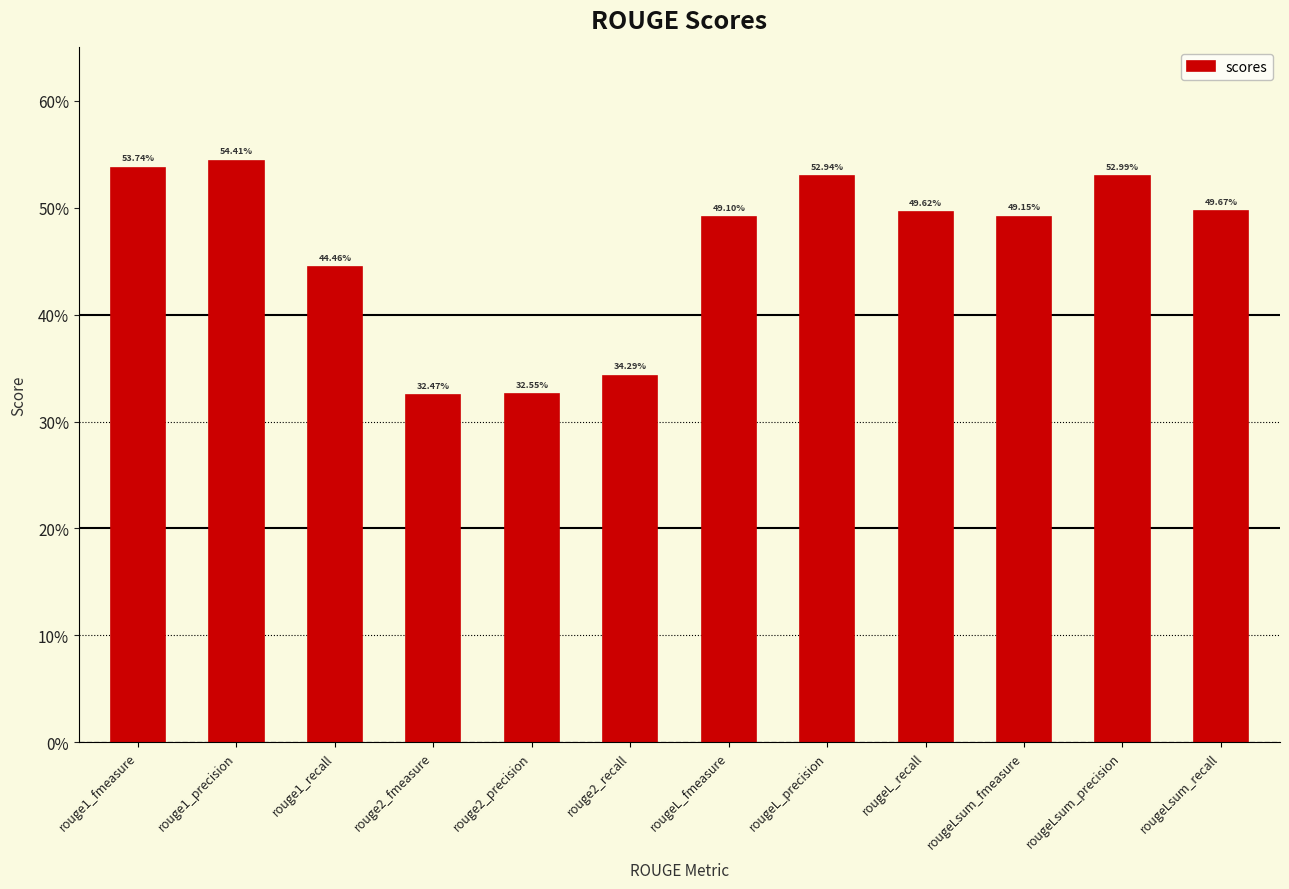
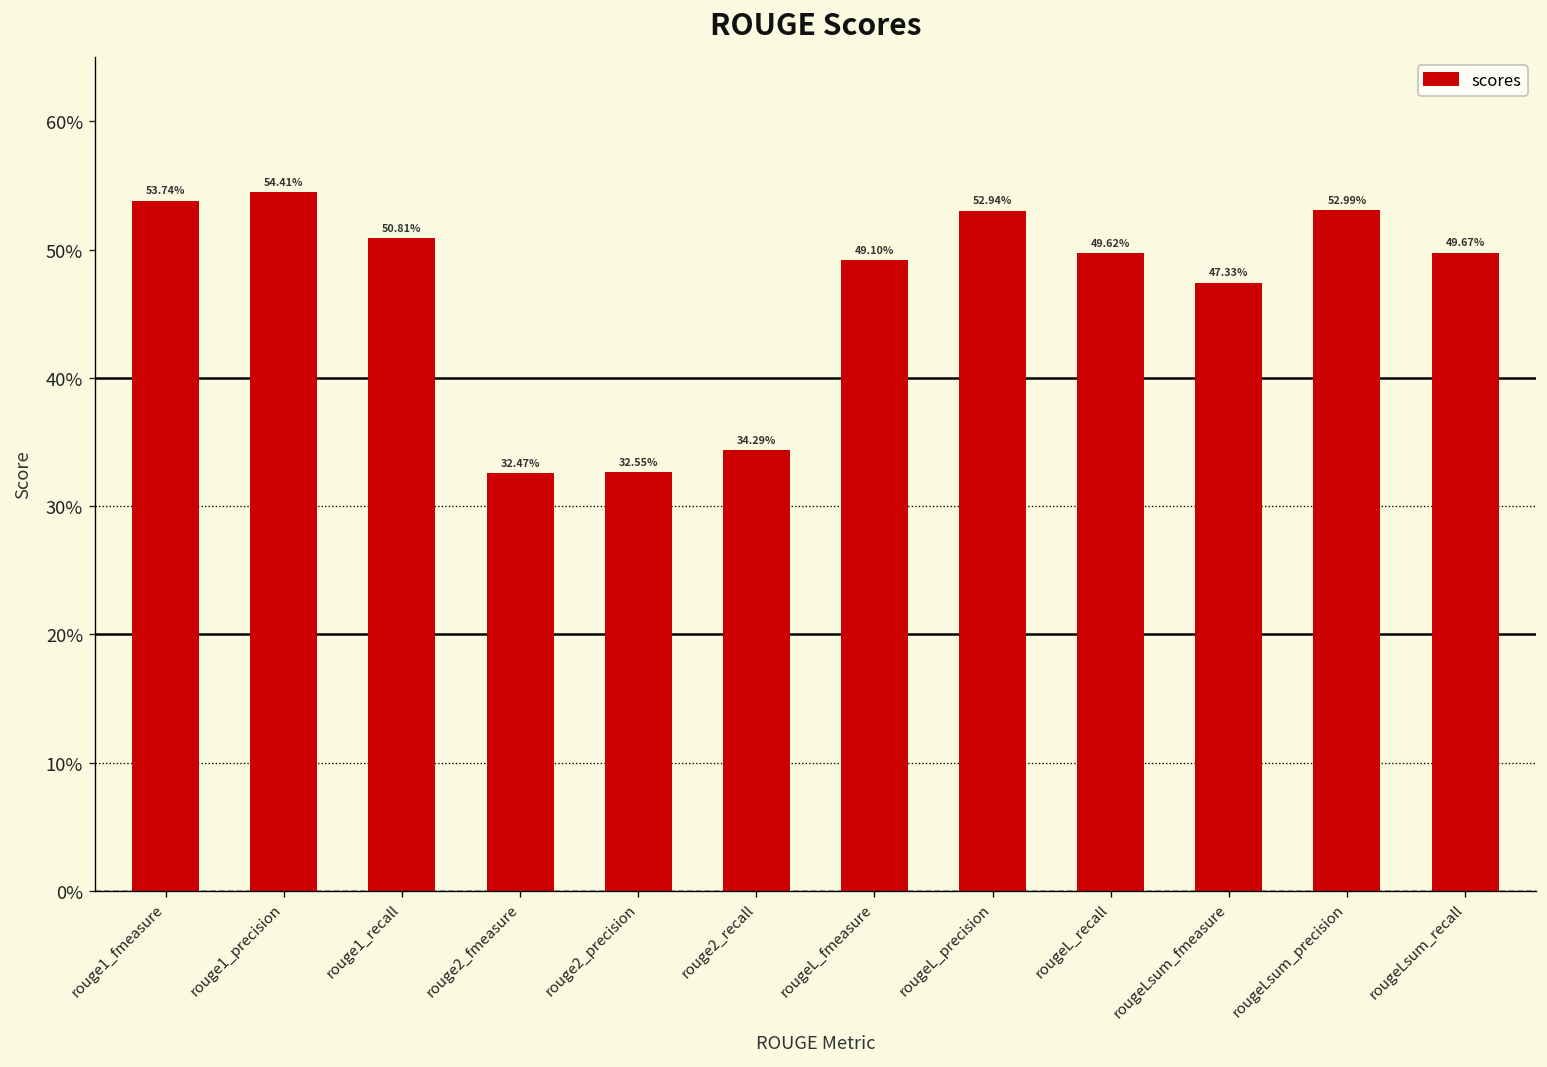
rouge1_recall: 44.46% -> 50.81%
rougeLsum_fmeasure: 49.15% -> 47.33%
